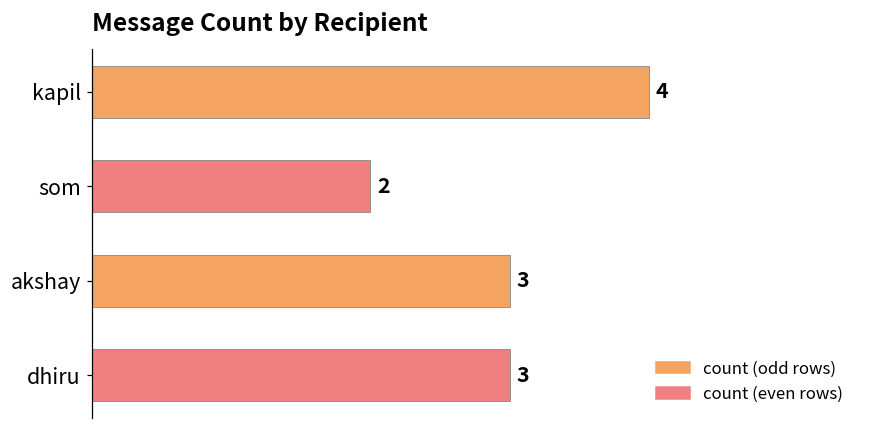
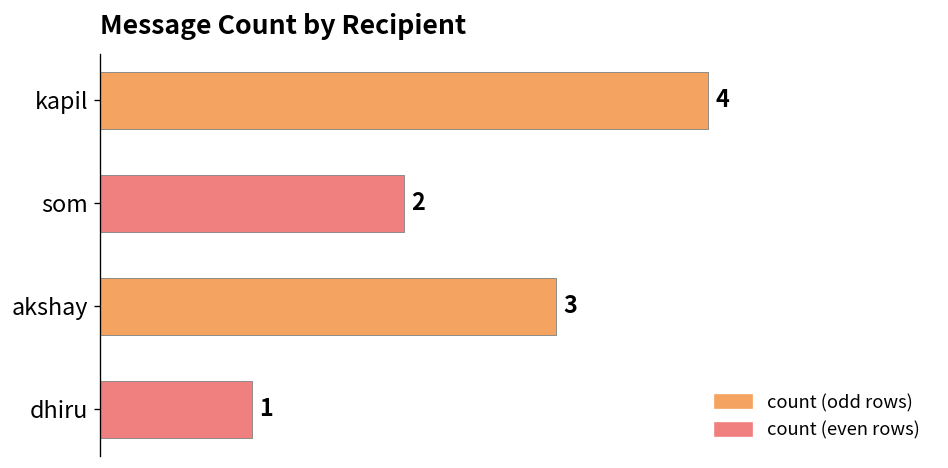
dhiru: 3 -> 1
